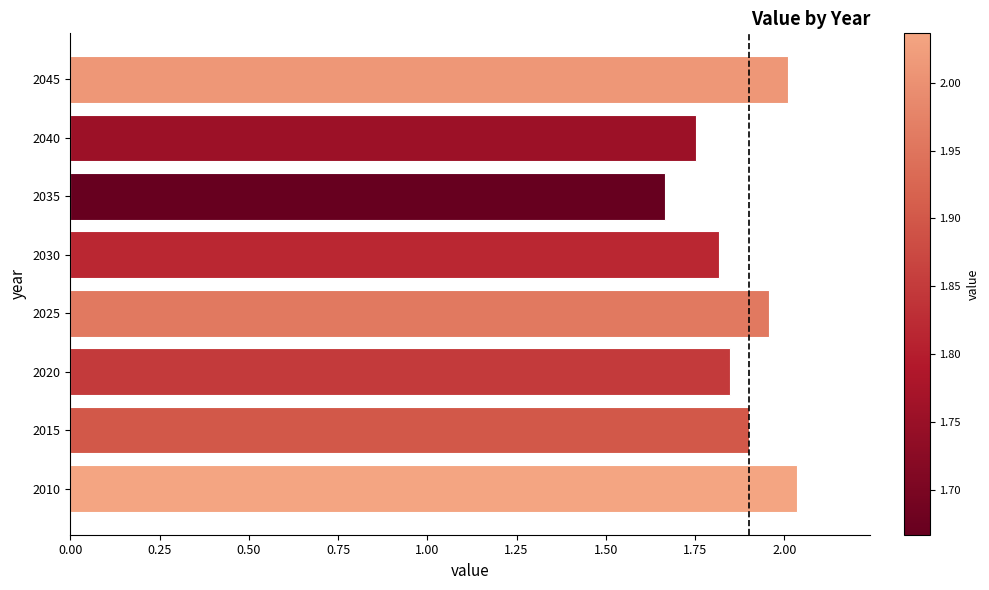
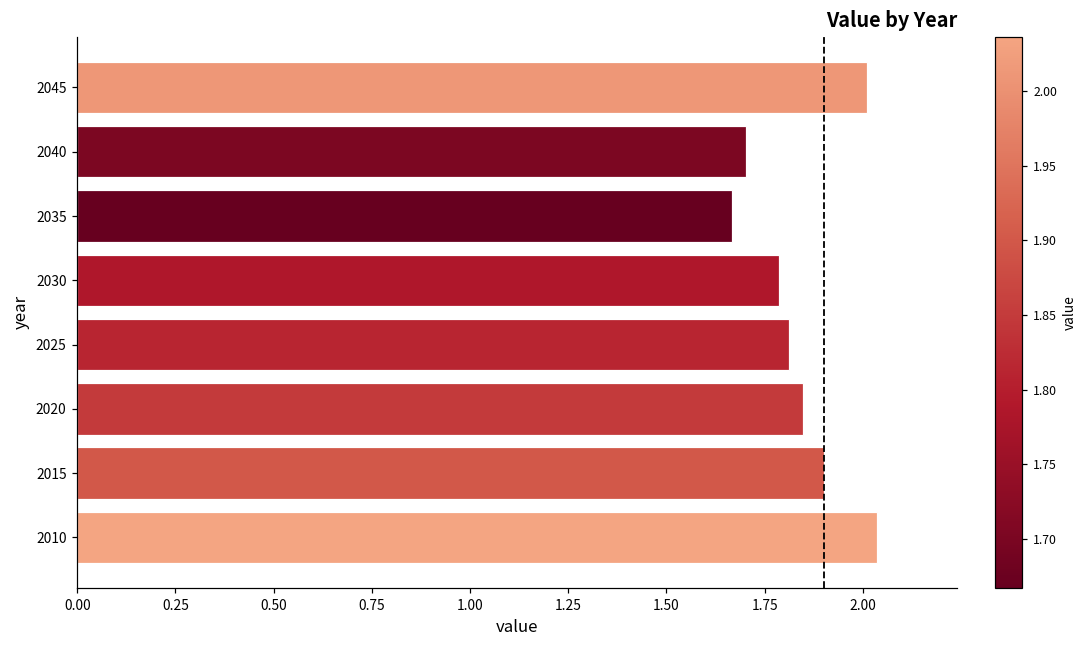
2040: 1.75 -> 1.70
2030: 1.82 -> 1.79
2025: 1.96 -> 1.81
